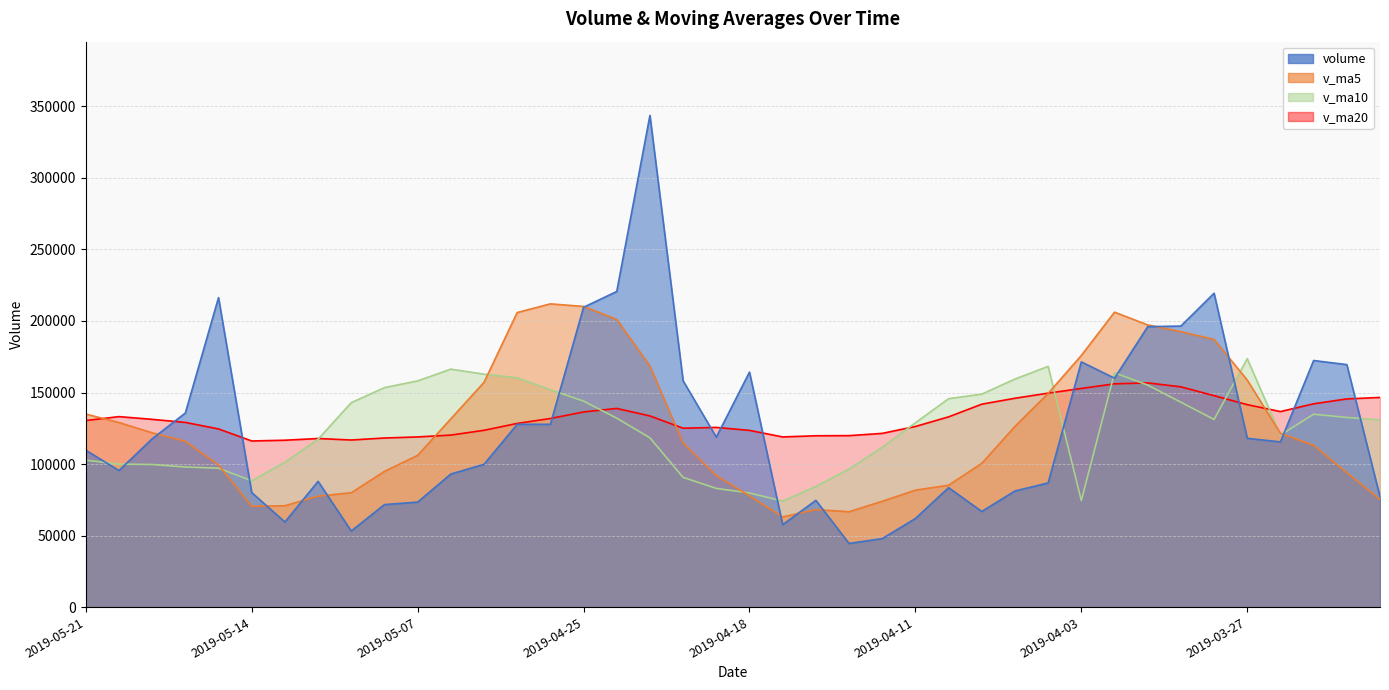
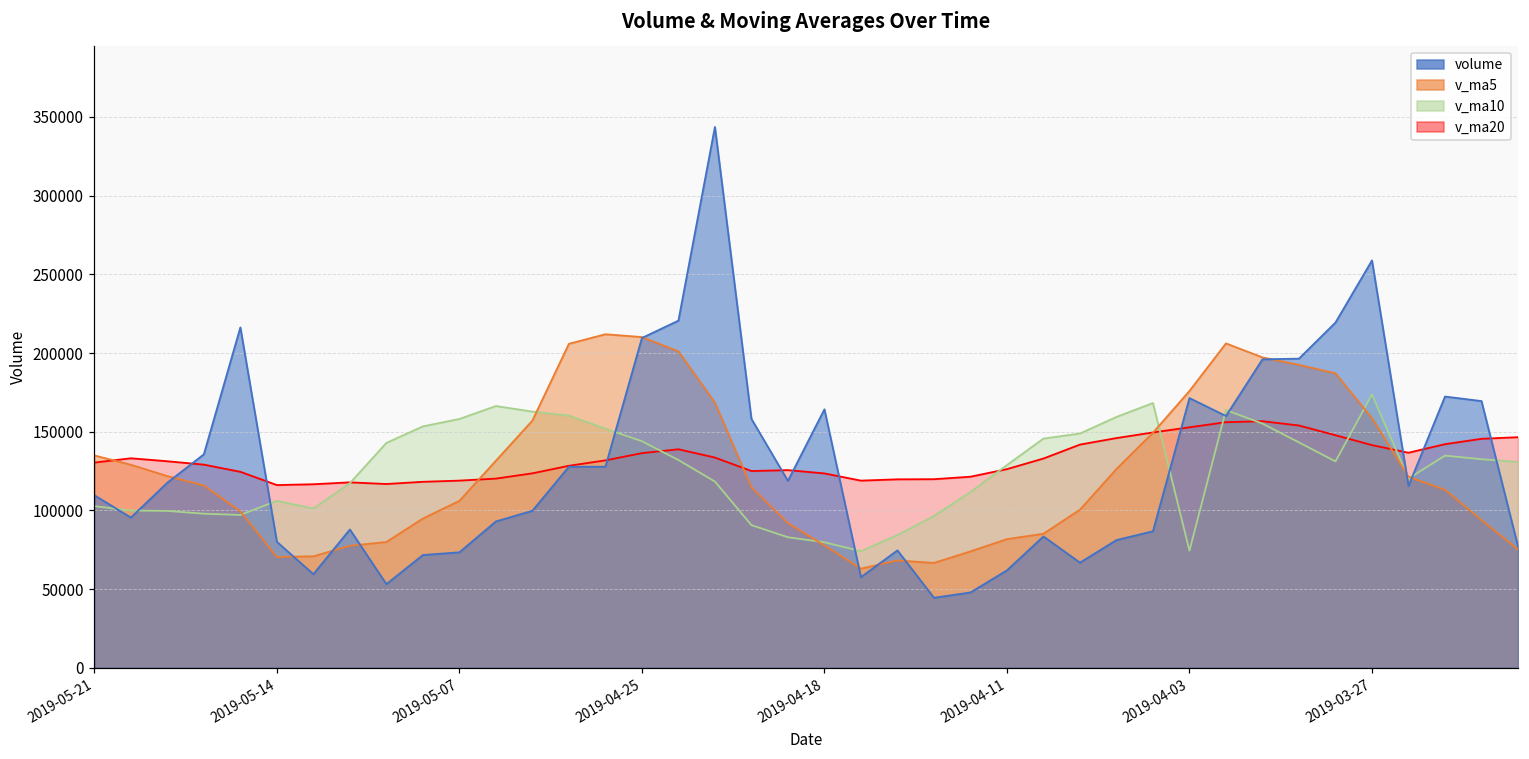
v_ma10, 2019-05-14: 88000 -> 106000
volume, 2019-03-27: 118000 -> 259000
